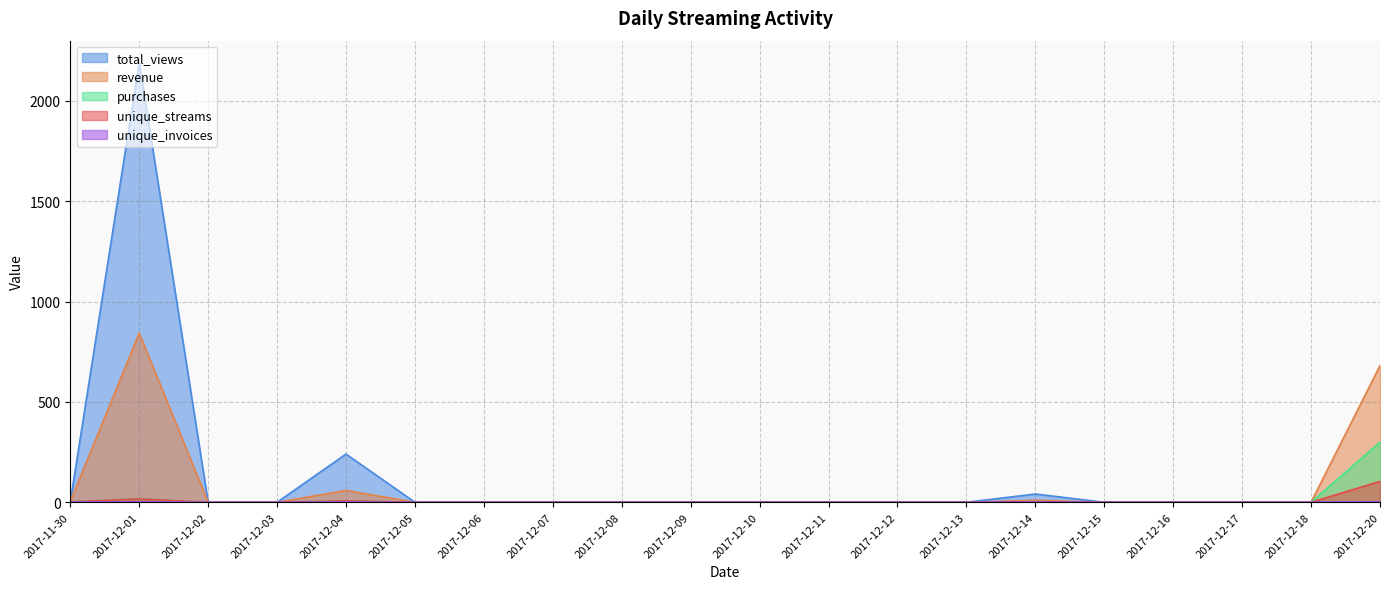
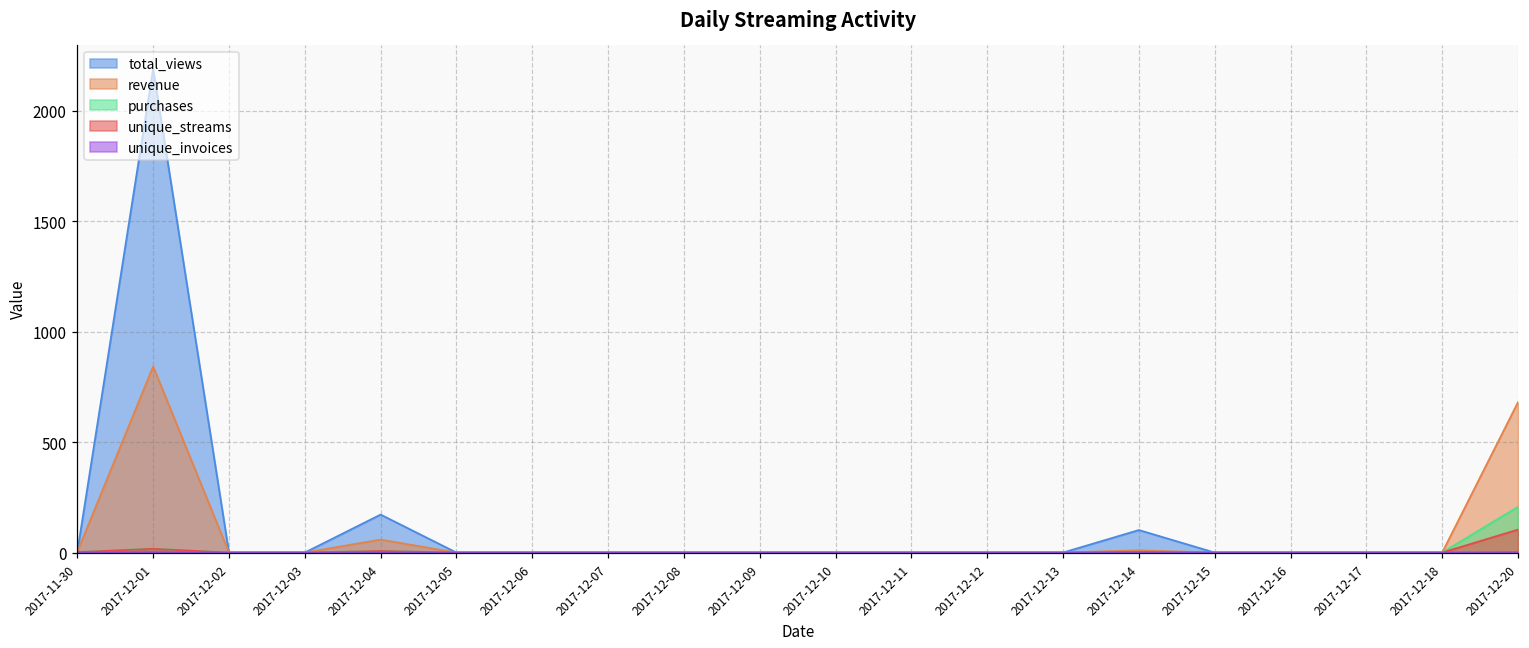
total_views, 2017-12-04: 240 -> 170
total_views, 2017-12-14: 40 -> 100
purchases, 2017-12-20: 300 -> 210
